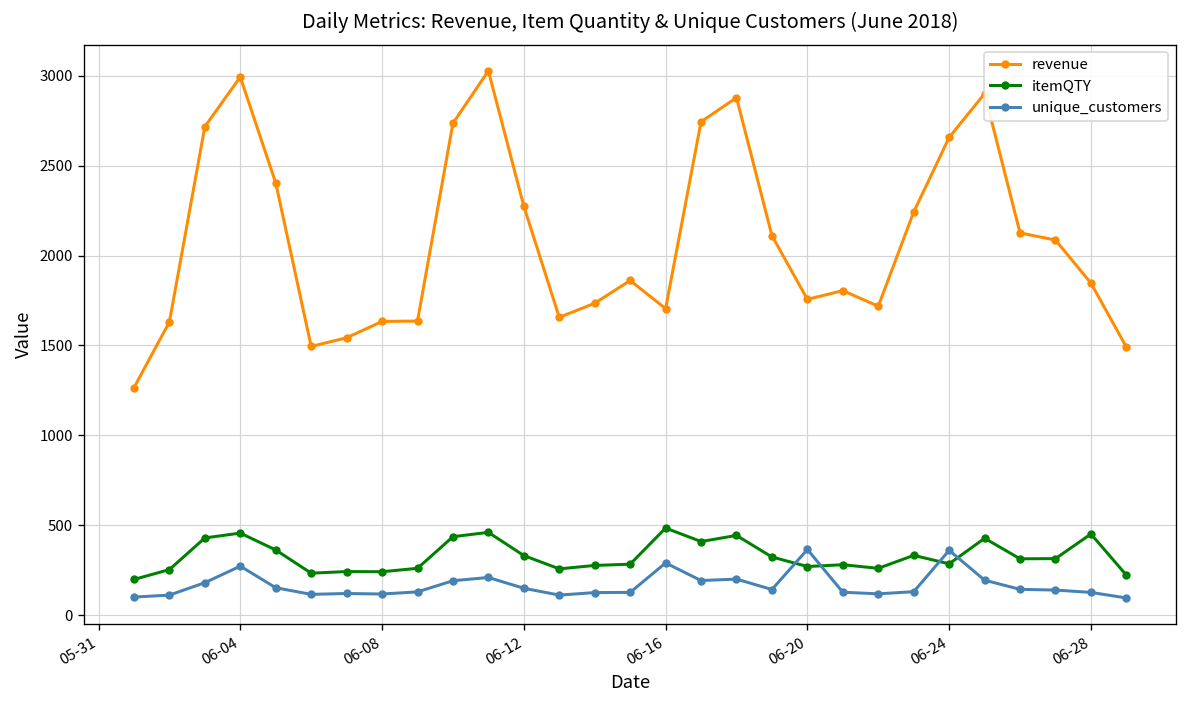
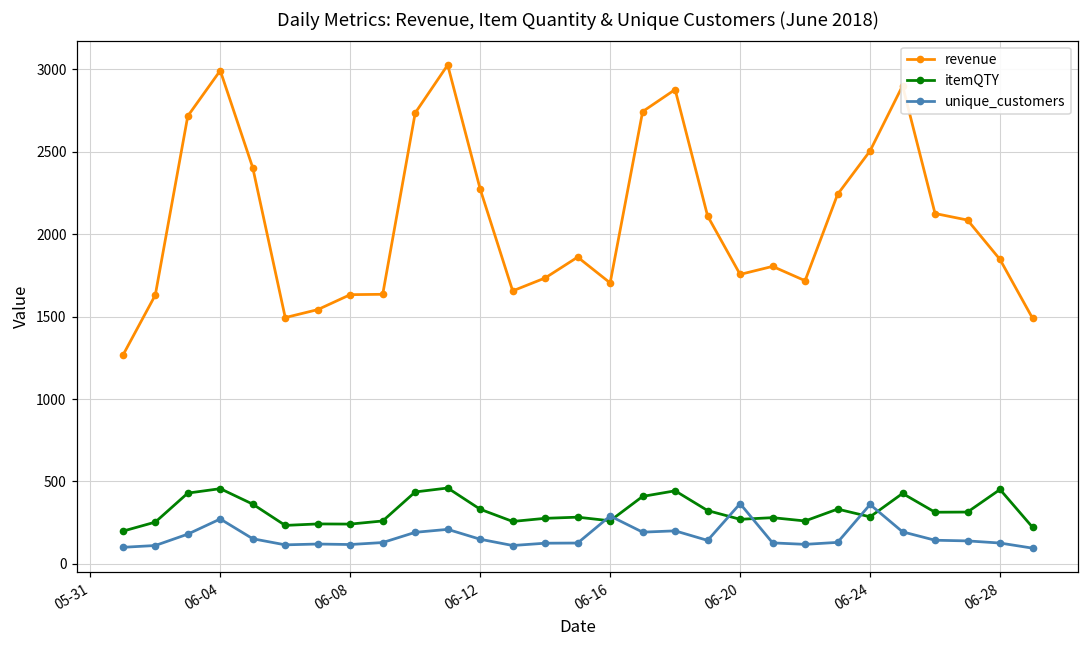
itemQTY, 06-16: 480 -> 260
revenue, 06-24: 2660 -> 2510
